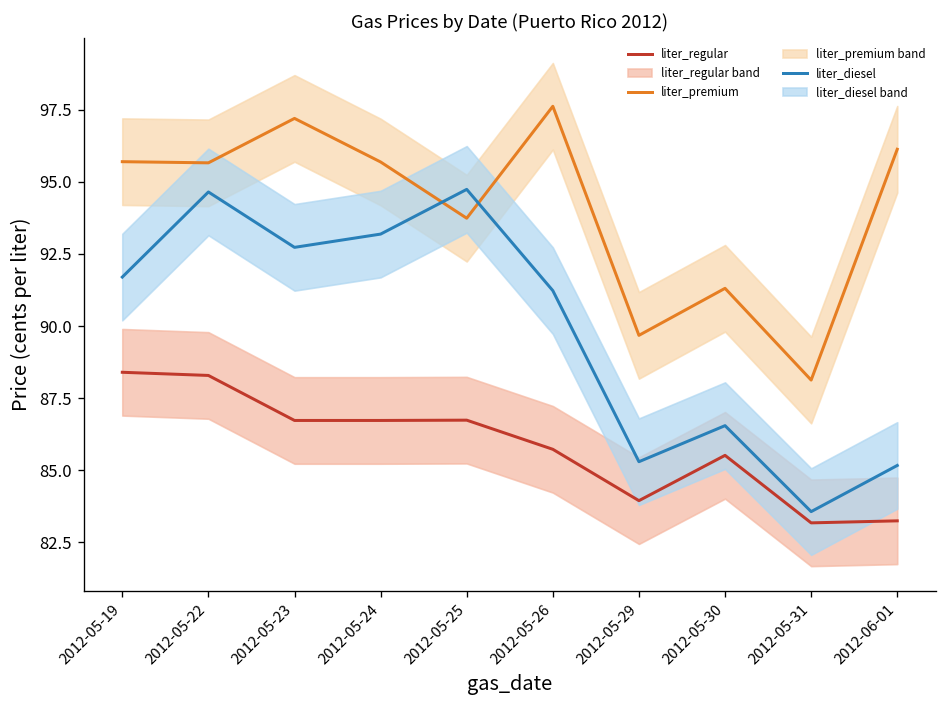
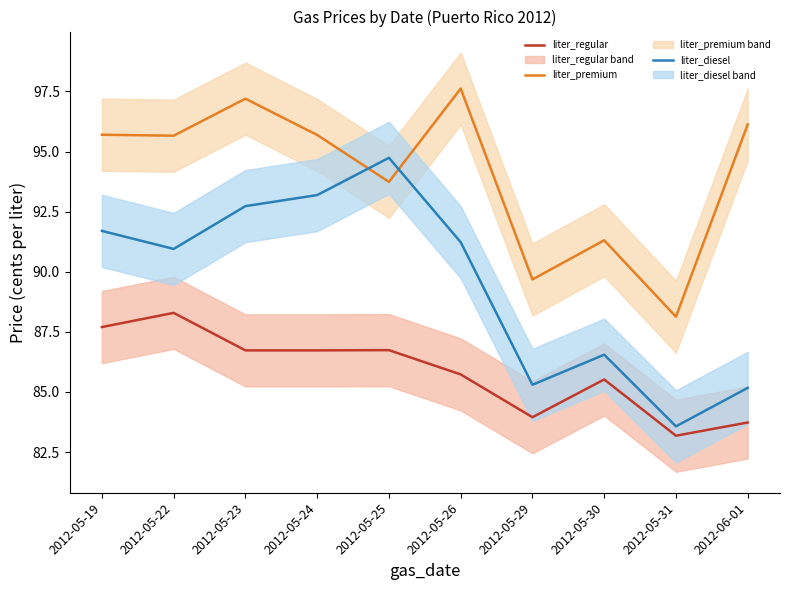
liter_regular, 2012-05-19: 88.4 -> 87.7
liter_diesel, 2012-05-22: 94.7 -> 91.0
liter_regular, 2012-06-01: 83.3 -> 83.7
